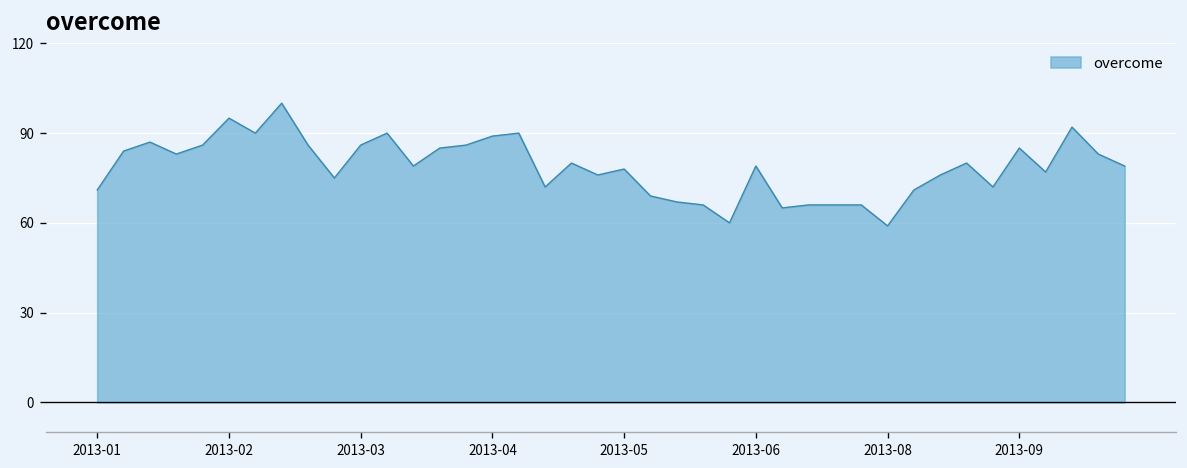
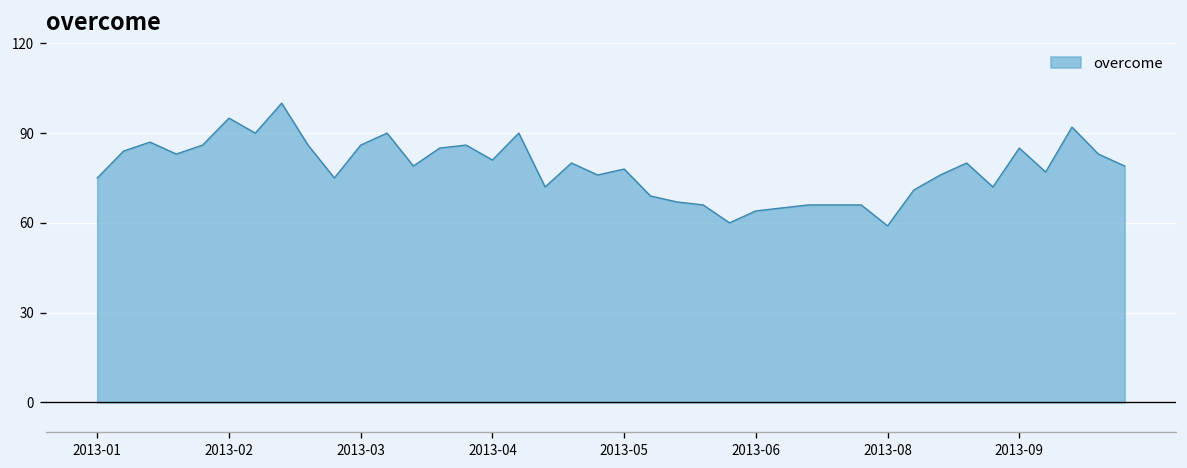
2013-01: 71 -> 75
2013-04: 89 -> 81
2013-06: 79 -> 64
